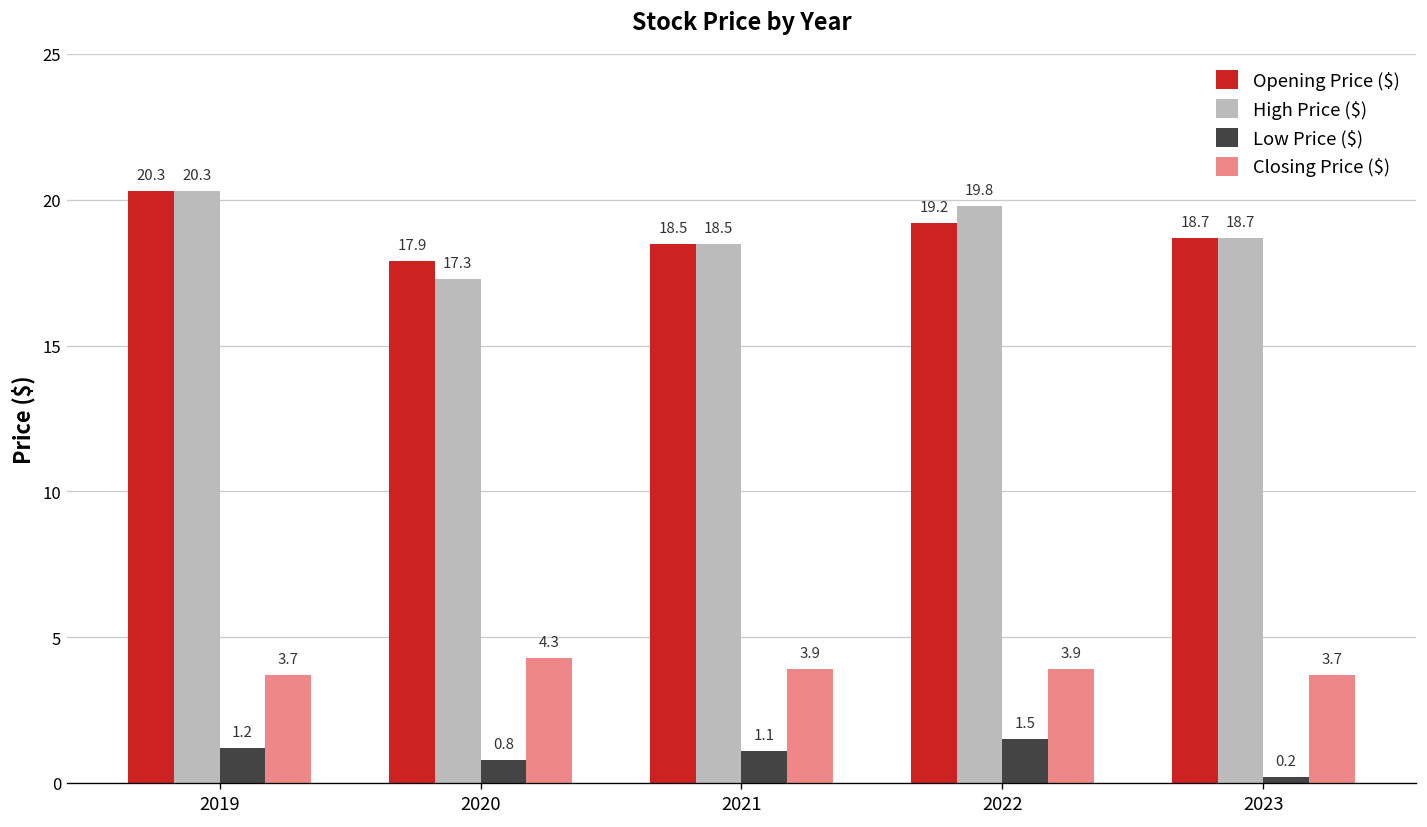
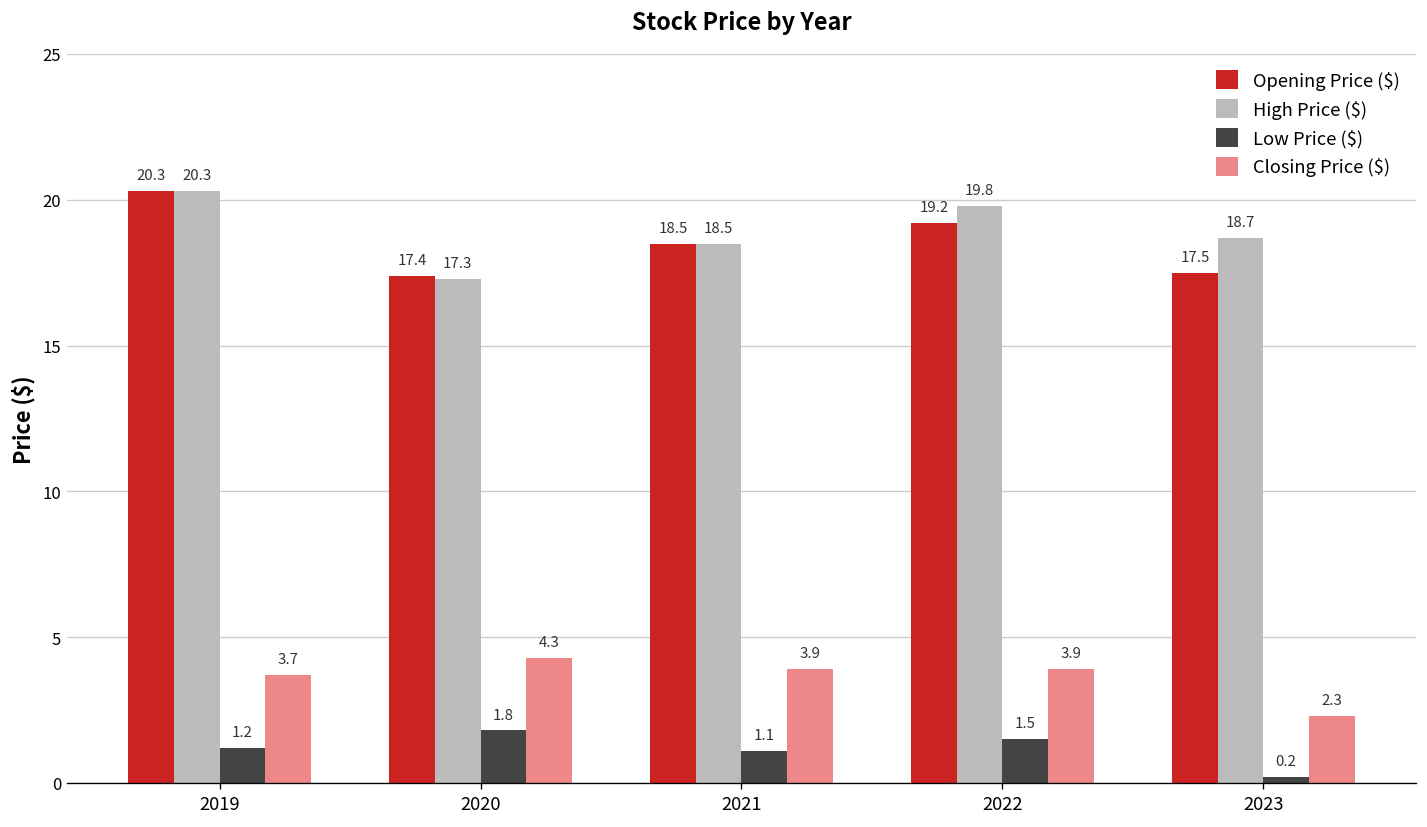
Opening Price ($), 2020: 17.9 -> 17.4
Low Price ($), 2020: 0.8 -> 1.8
Opening Price ($), 2023: 18.7 -> 17.5
Closing Price ($), 2023: 3.7 -> 2.3
